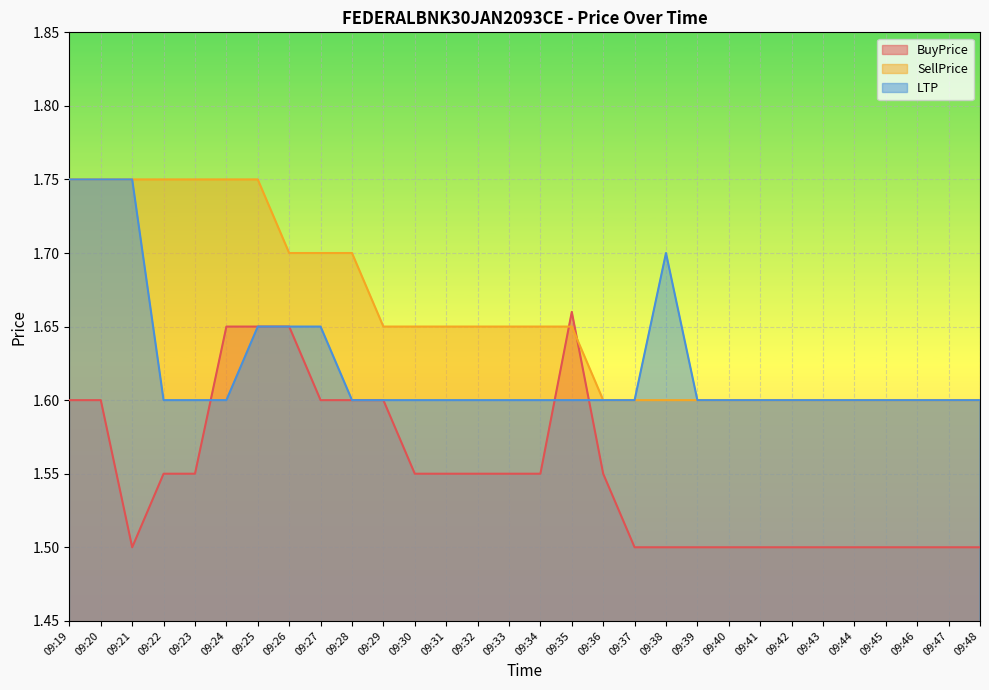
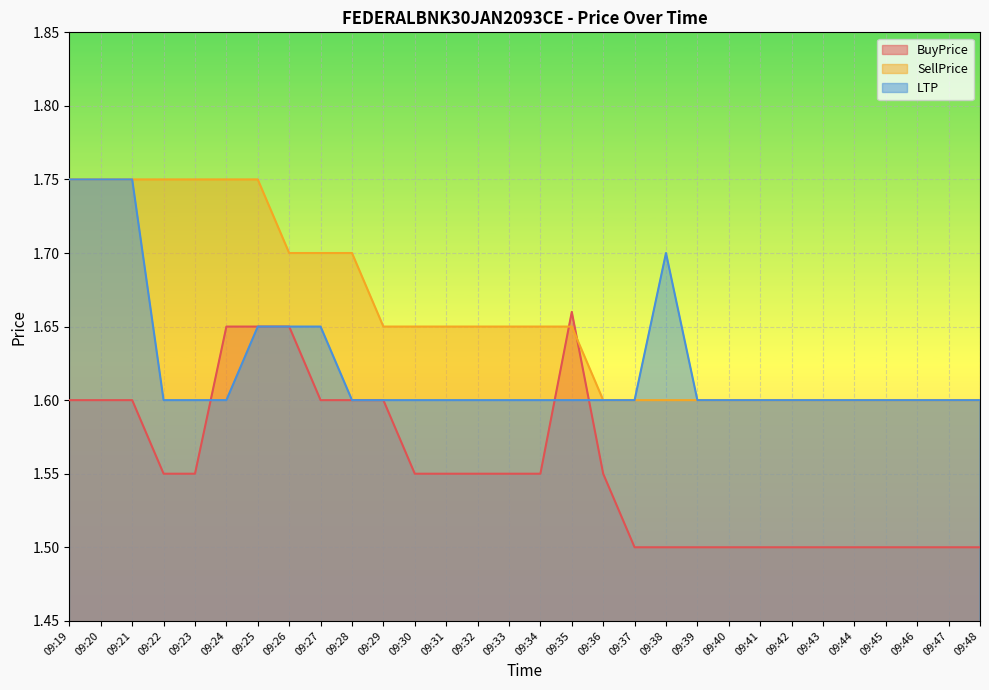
BuyPrice, 09:21: 1.5 -> 1.6
